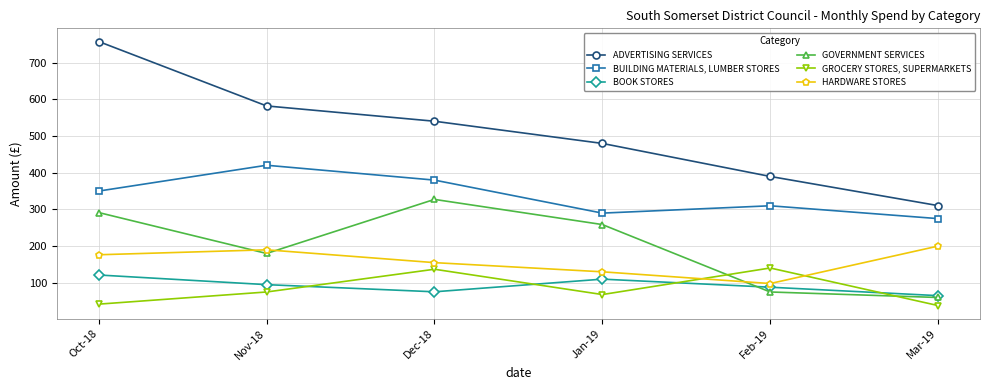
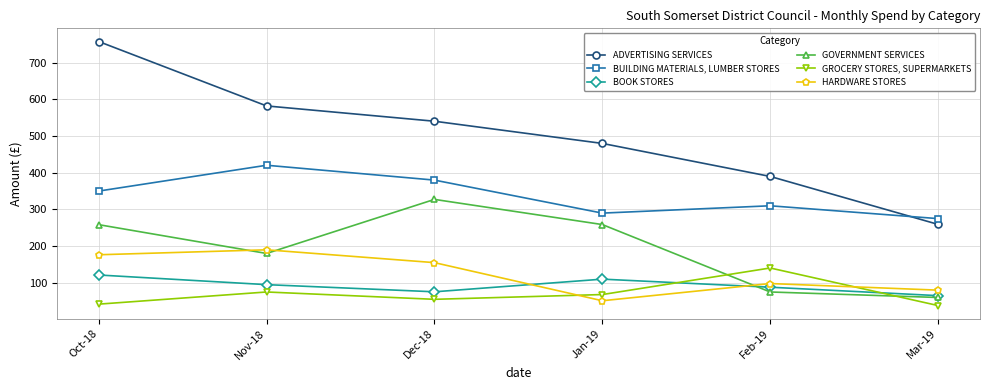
GOVERNMENT SERVICES, Oct-18: 290 -> 260
GROCERY STORES, SUPERMARKETS, Dec-18: 140 -> 60
HARDWARE STORES, Jan-19: 130 -> 50
ADVERTISING SERVICES, Mar-19: 310 -> 260
HARDWARE STORES, Mar-19: 200 -> 80
